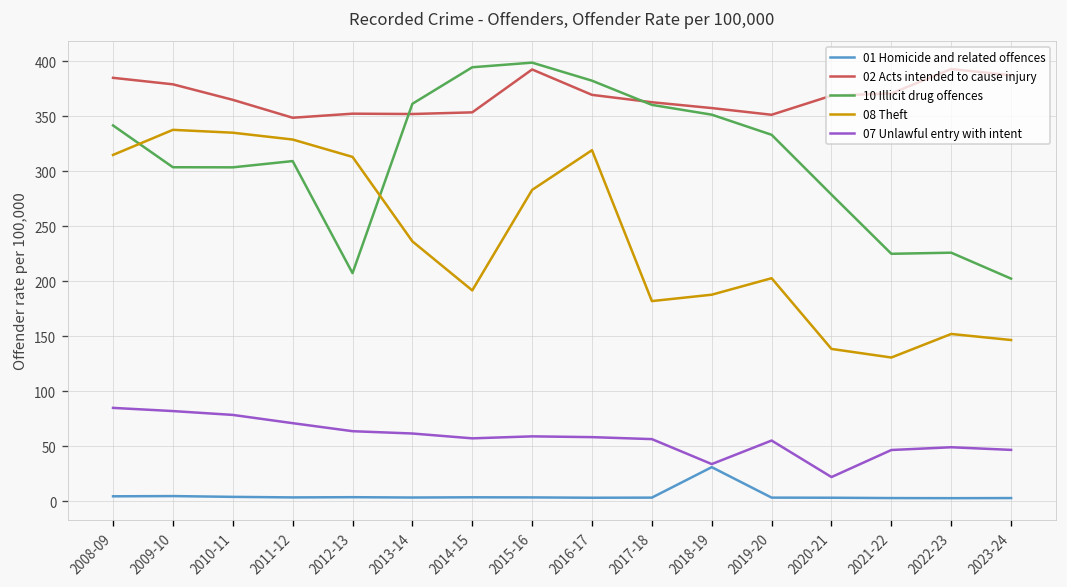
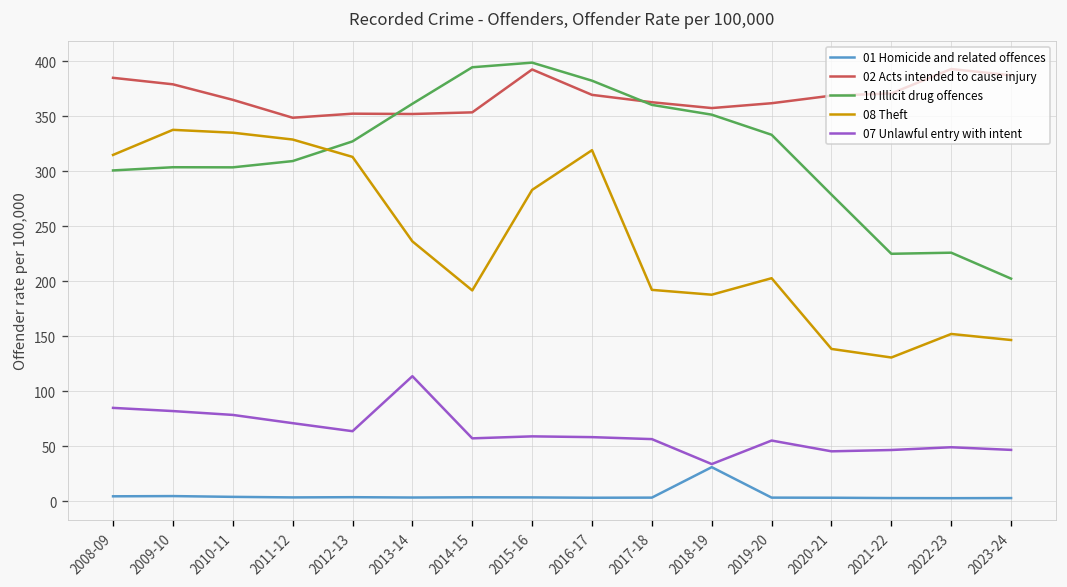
10 Illicit drug offences, 2008-09: 340 -> 300
10 Illicit drug offences, 2012-13: 210 -> 330
07 Unlawful entry with intent, 2013-14: 60 -> 110
08 Theft, 2017-18: 180 -> 190
02 Acts intended to cause injury, 2019-20: 350 -> 360
07 Unlawful entry with intent, 2020-21: 20 -> 50
